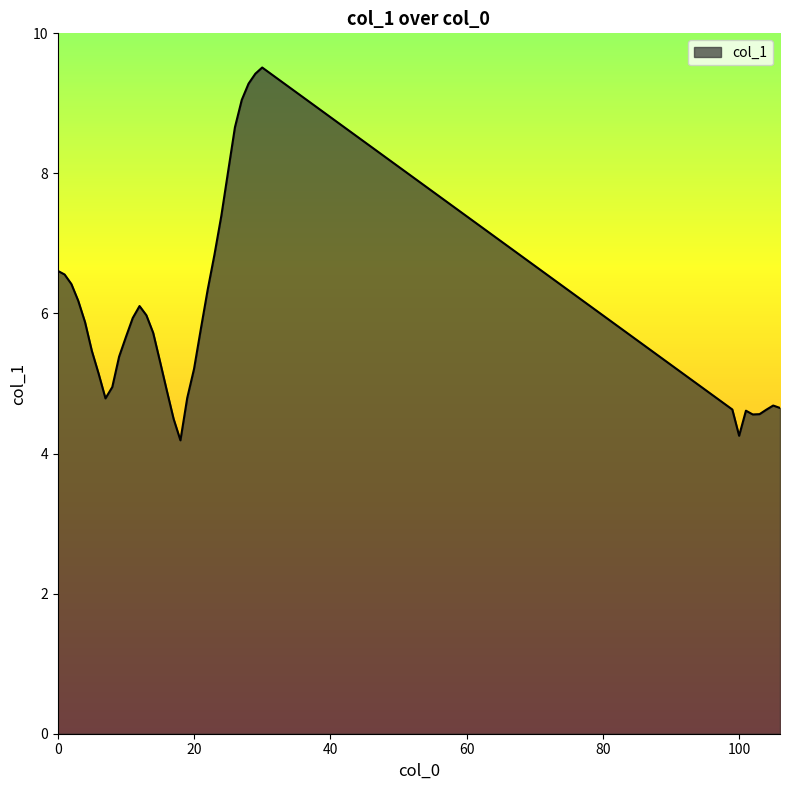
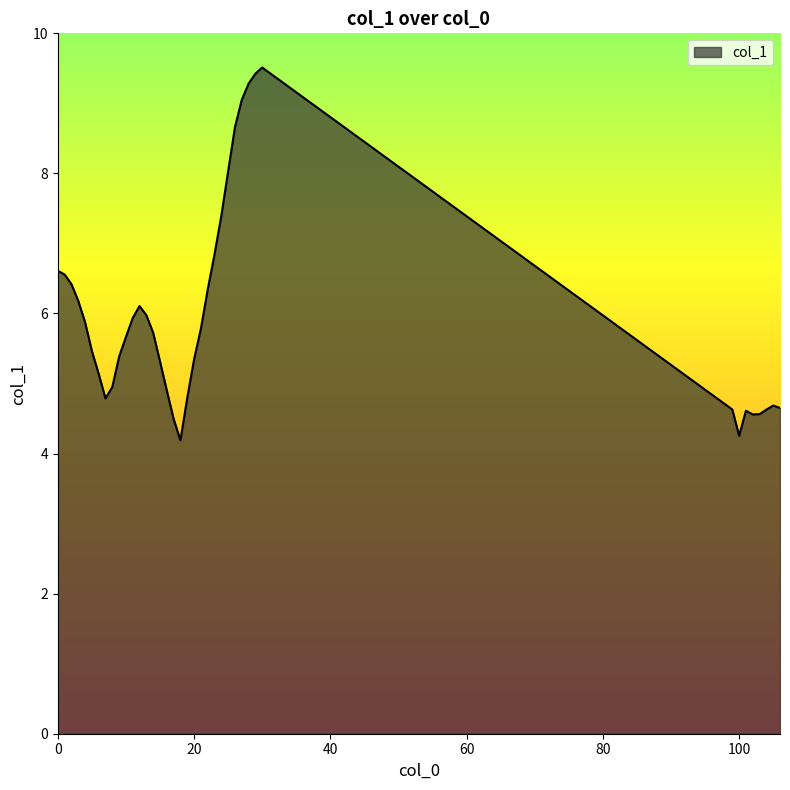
20: 5.2 -> 5.3
